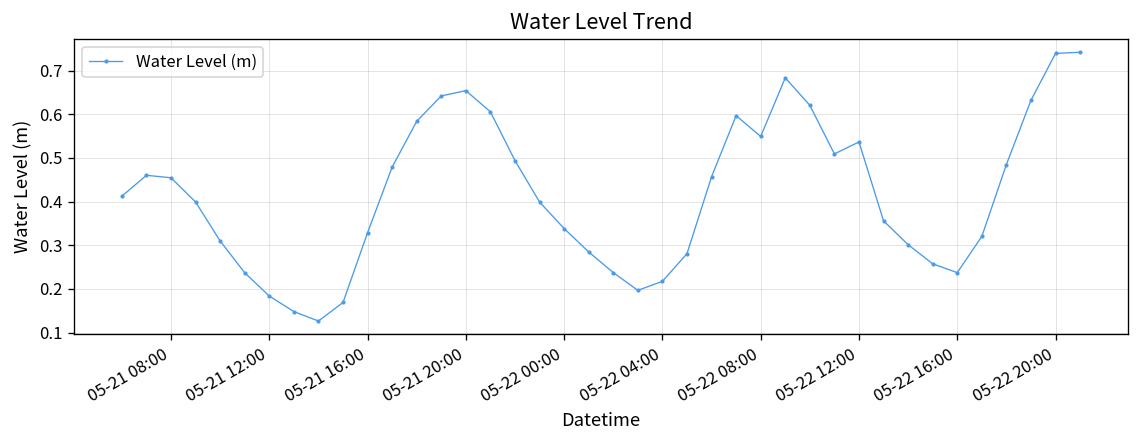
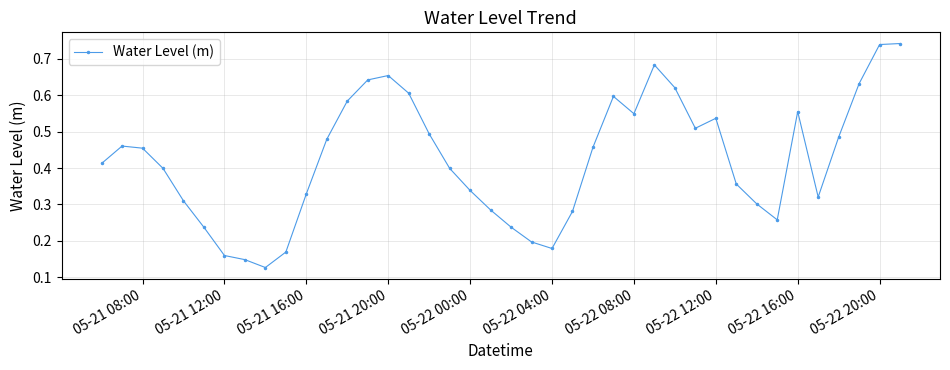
05-21 12:00: 0.18 -> 0.16
05-22 04:00: 0.22 -> 0.18
05-22 16:00: 0.24 -> 0.56
